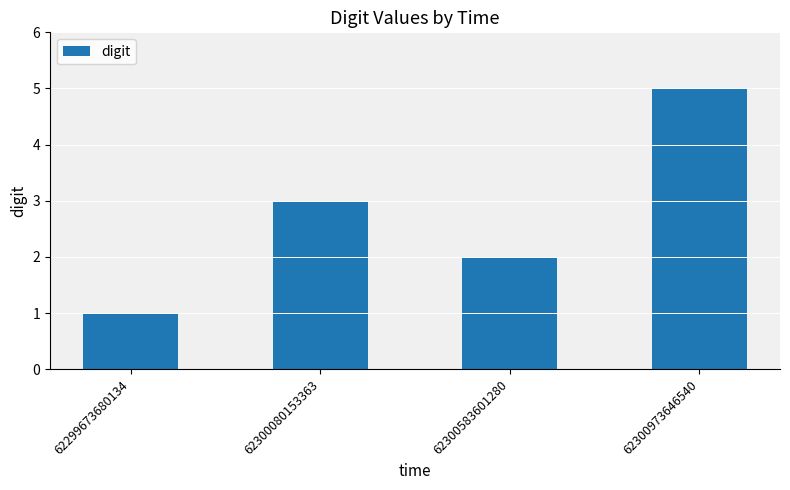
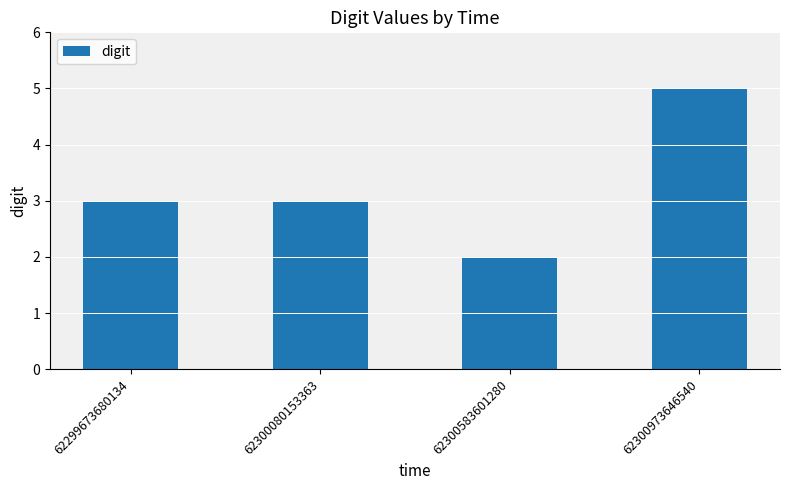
62299673680134: 1 -> 3
